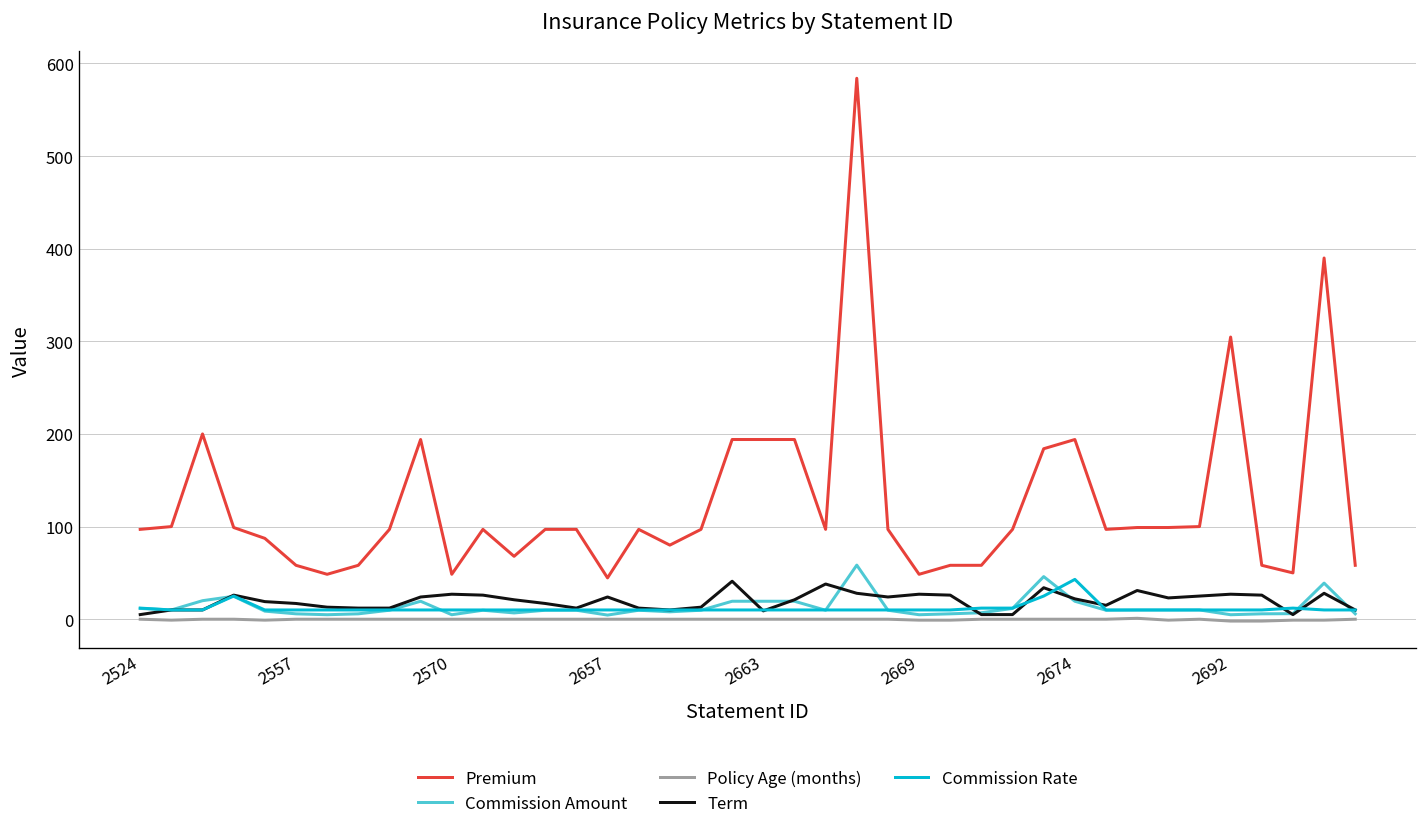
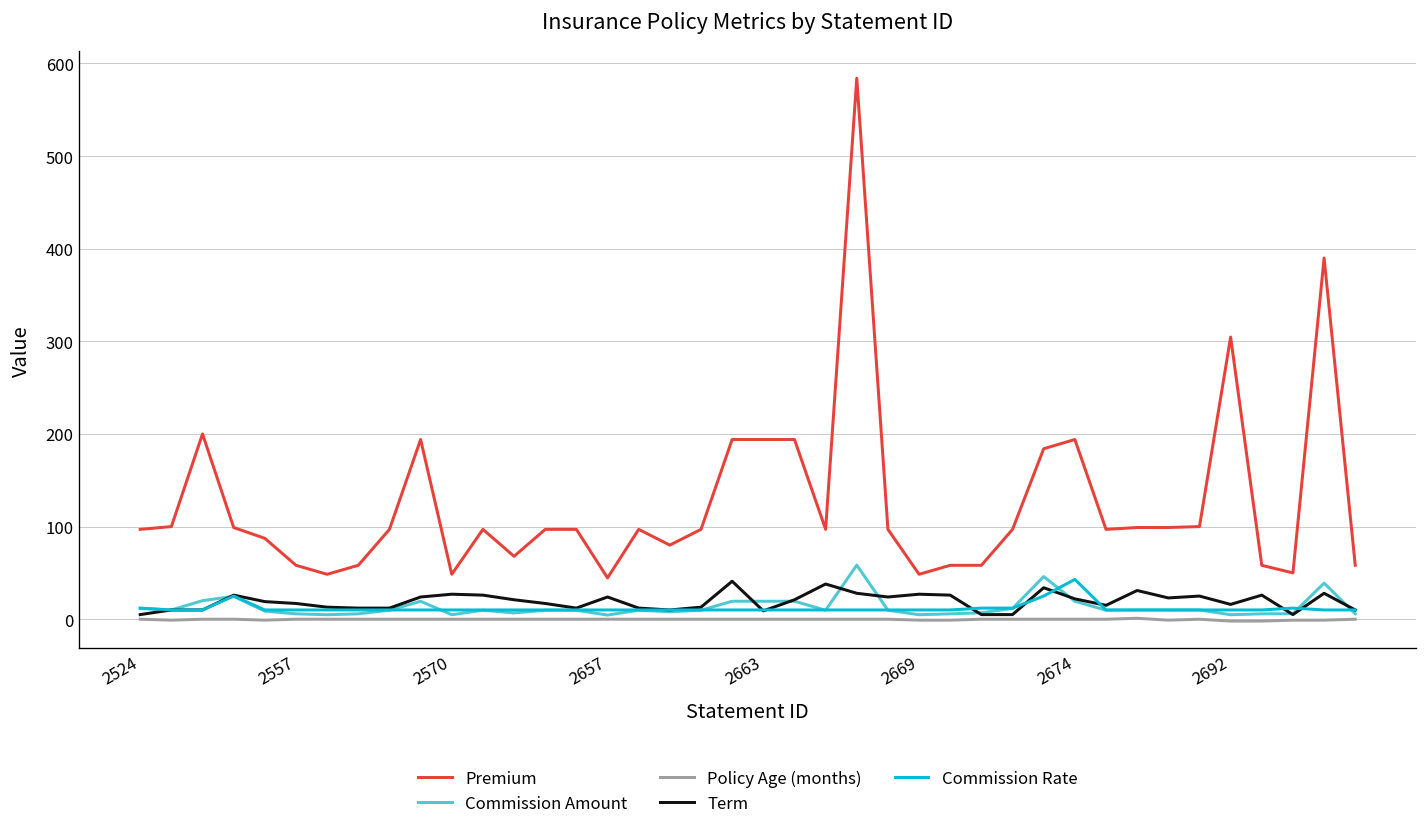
Term, 2692: 30 -> 20
